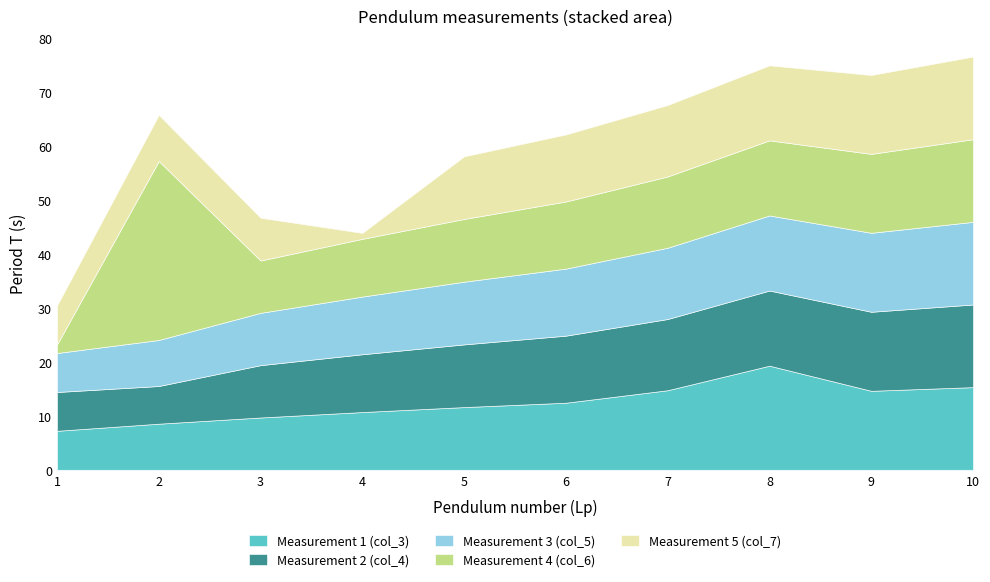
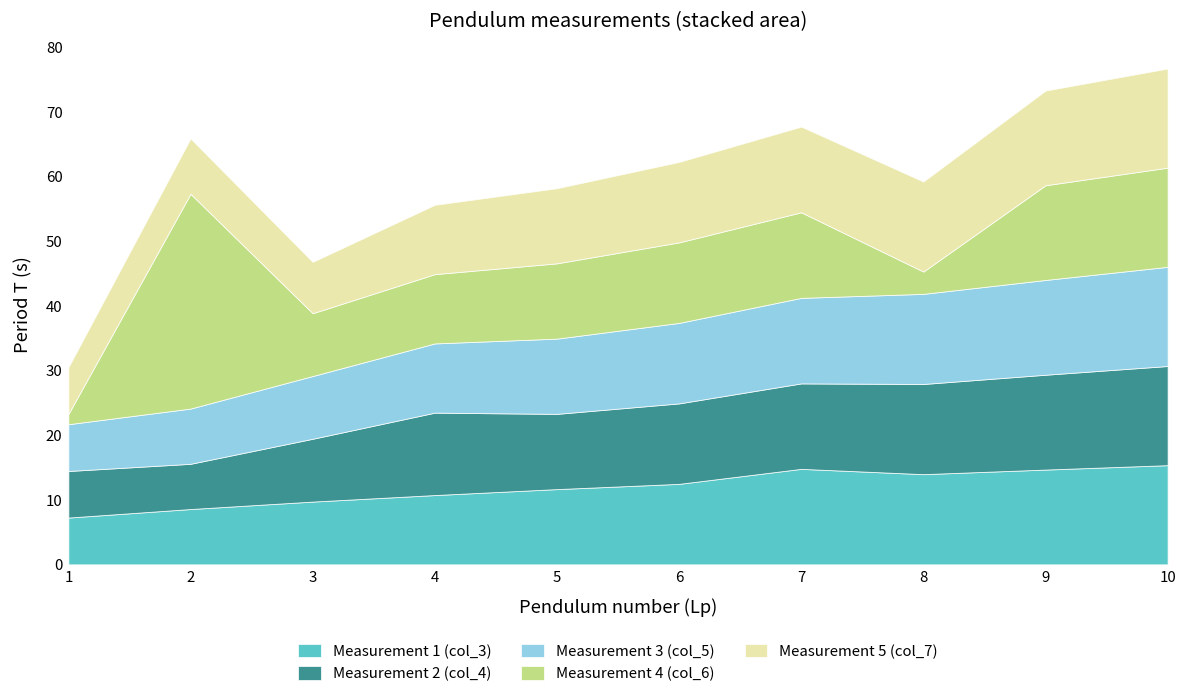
Measurement 2 (col_4), 4: 11 -> 13
Measurement 5 (col_7), 4: 1 -> 11
Measurement 1 (col_3), 8: 19 -> 14
Measurement 4 (col_6), 8: 14 -> 3
